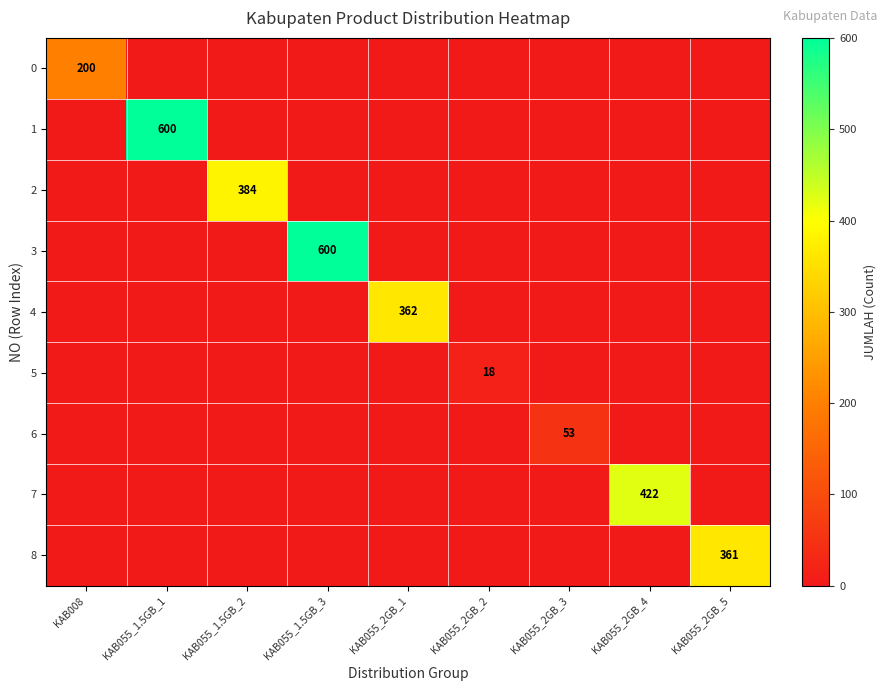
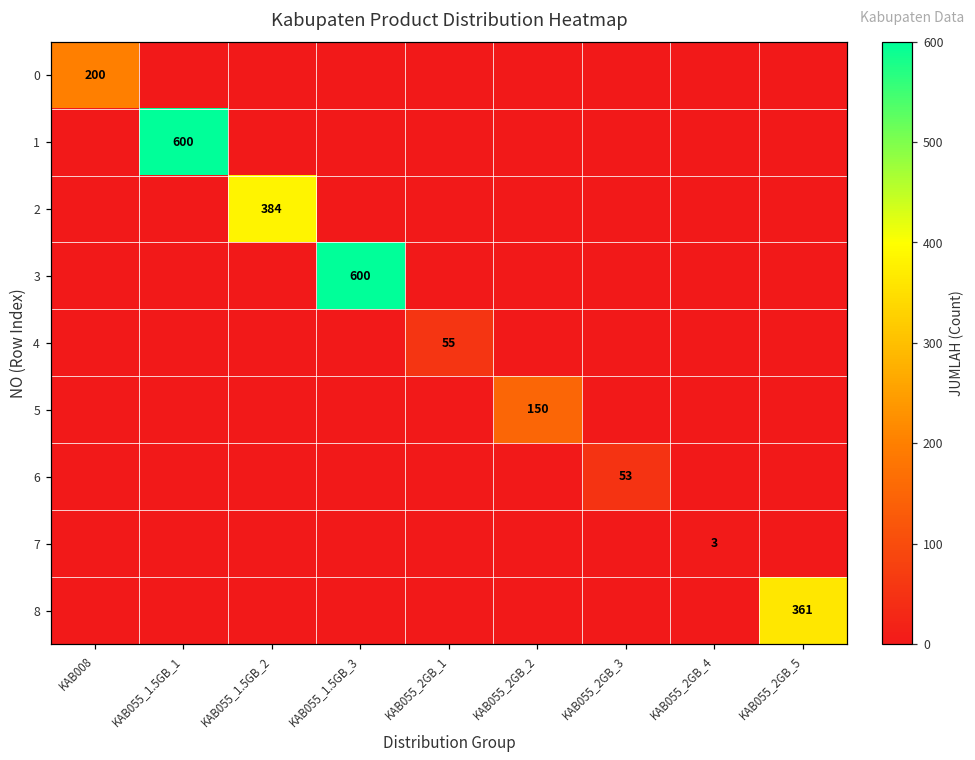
4, KAB055_2GB_1: 362 -> 55
5, KAB055_2GB_2: 18 -> 150
7, KAB055_2GB_4: 422 -> 3
